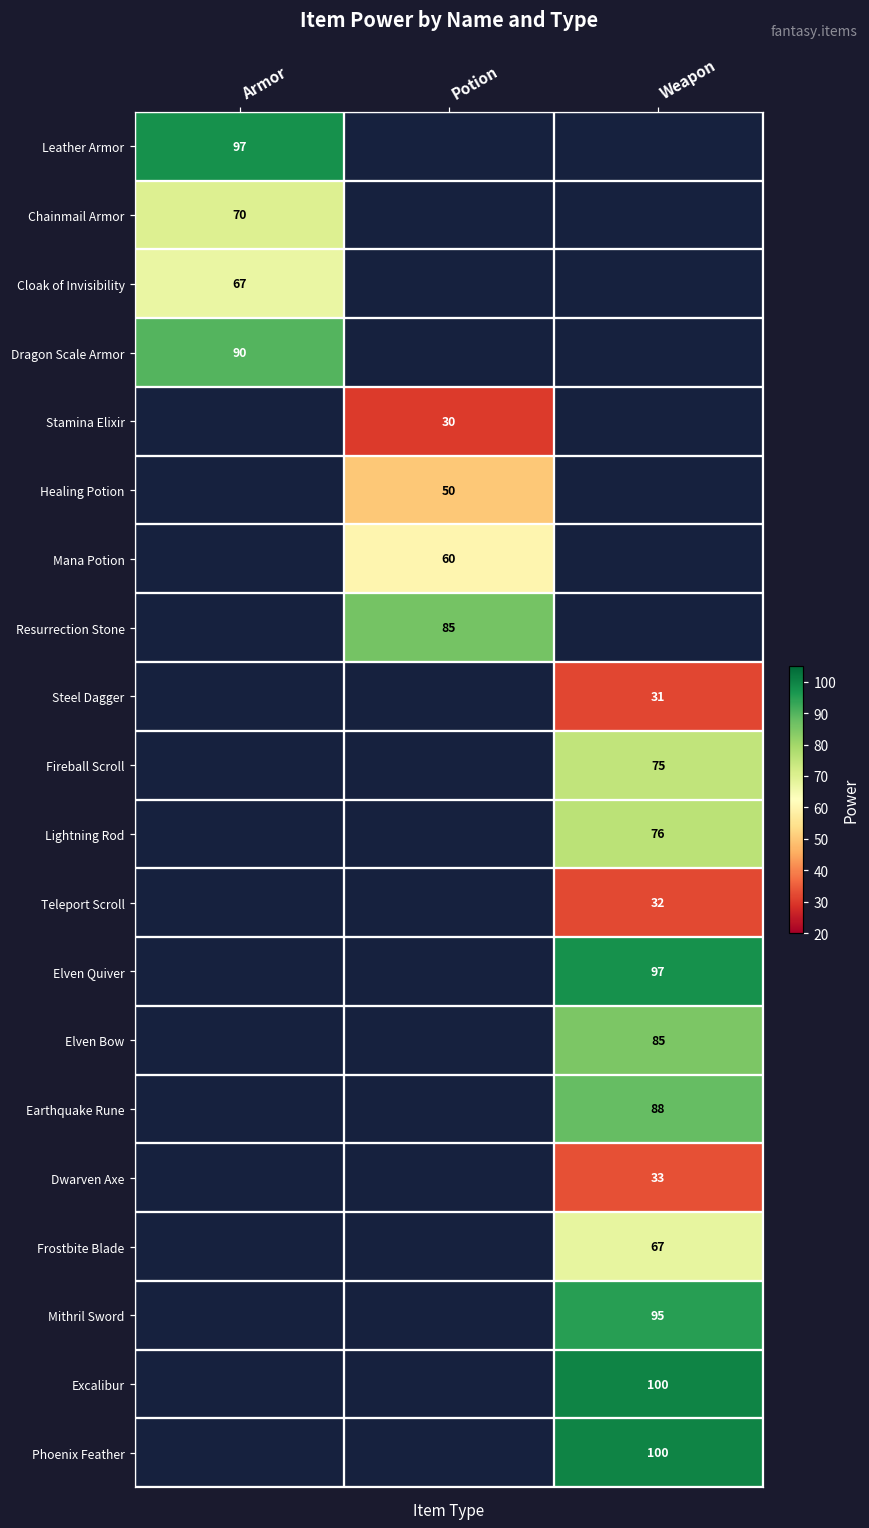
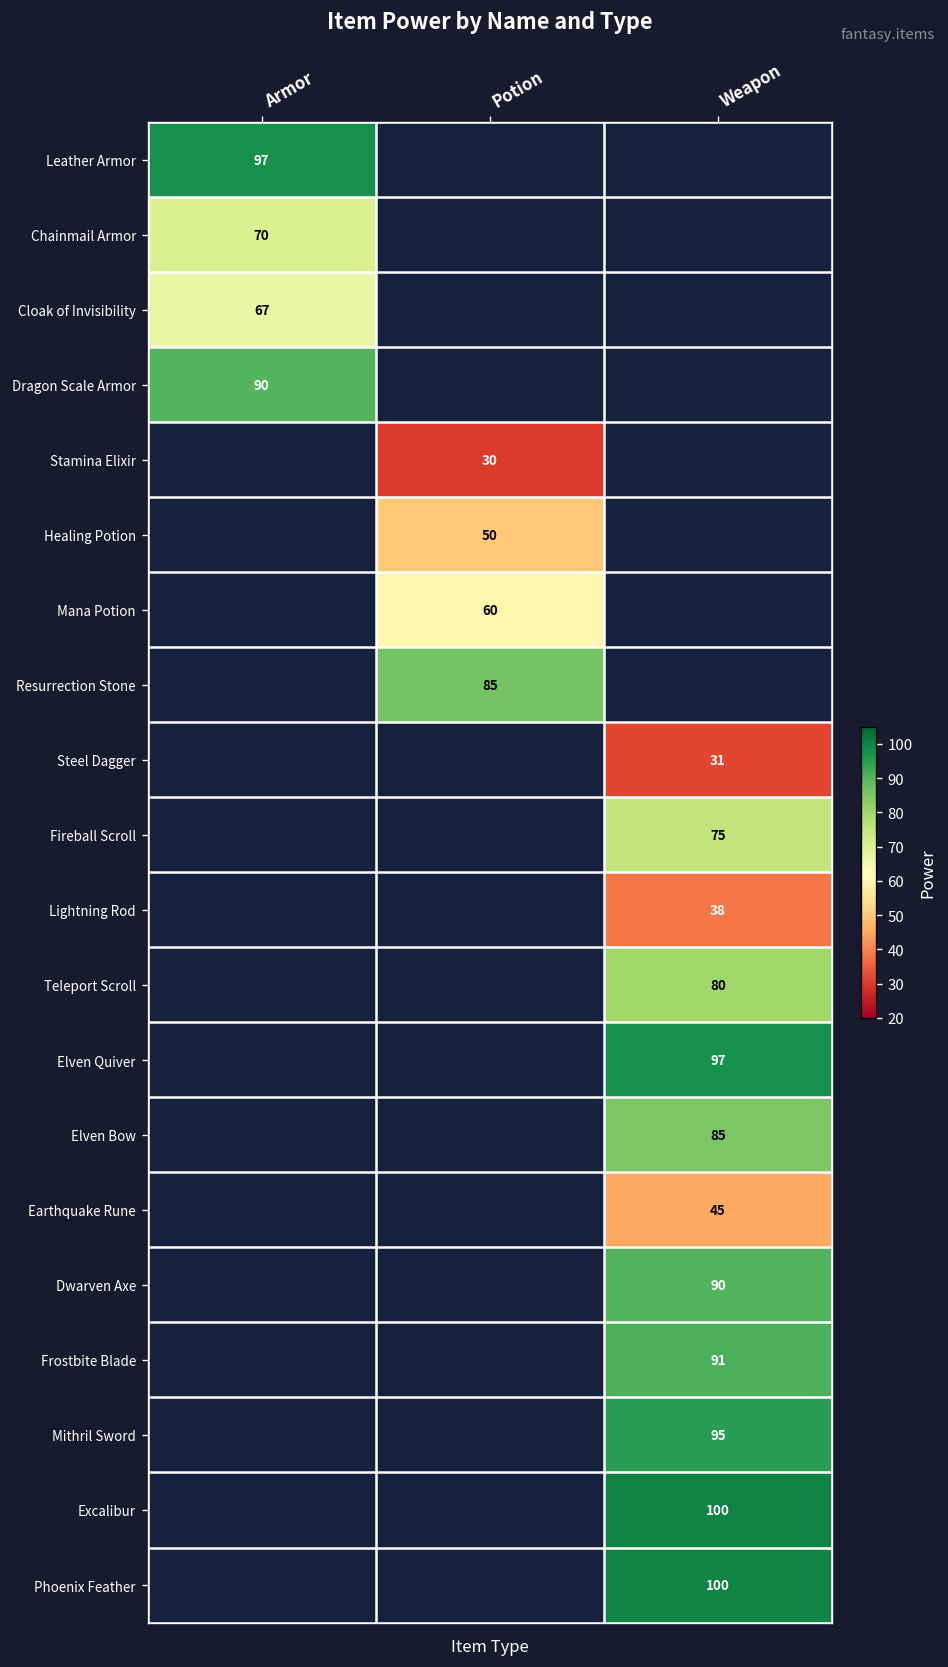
Lightning Rod, Weapon: 76 -> 38
Teleport Scroll, Weapon: 32 -> 80
Earthquake Rune, Weapon: 88 -> 45
Dwarven Axe, Weapon: 33 -> 90
Frostbite Blade, Weapon: 67 -> 91
